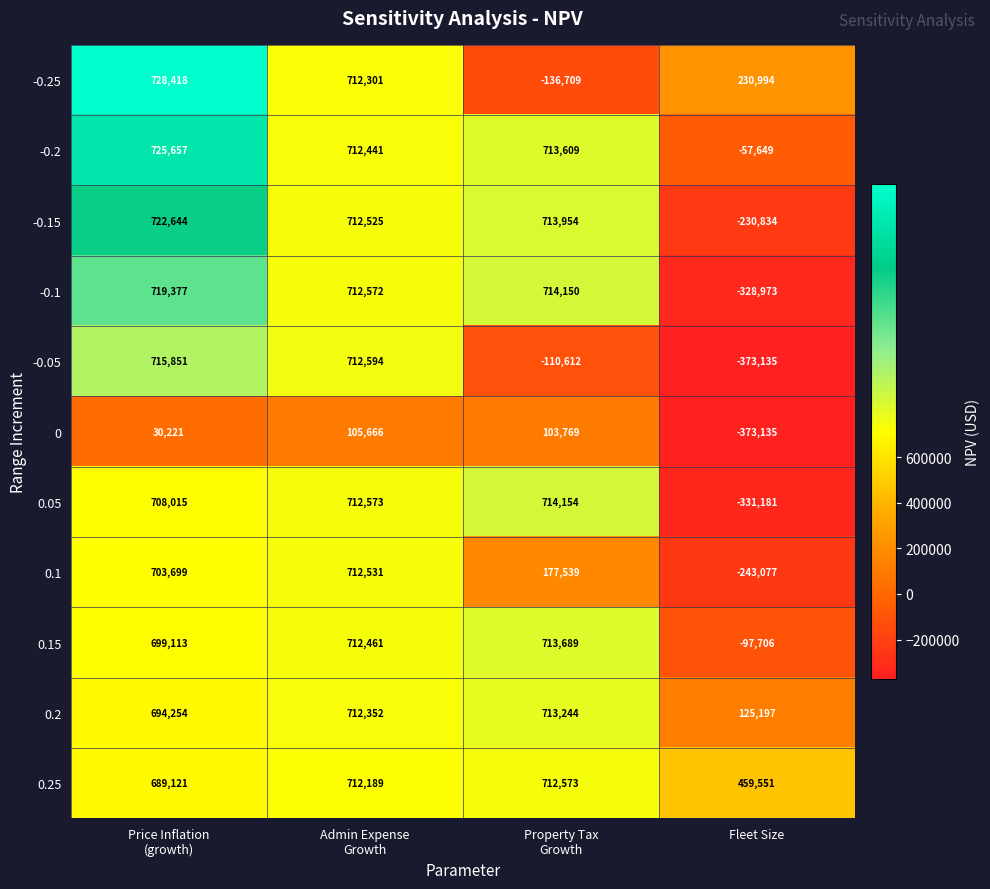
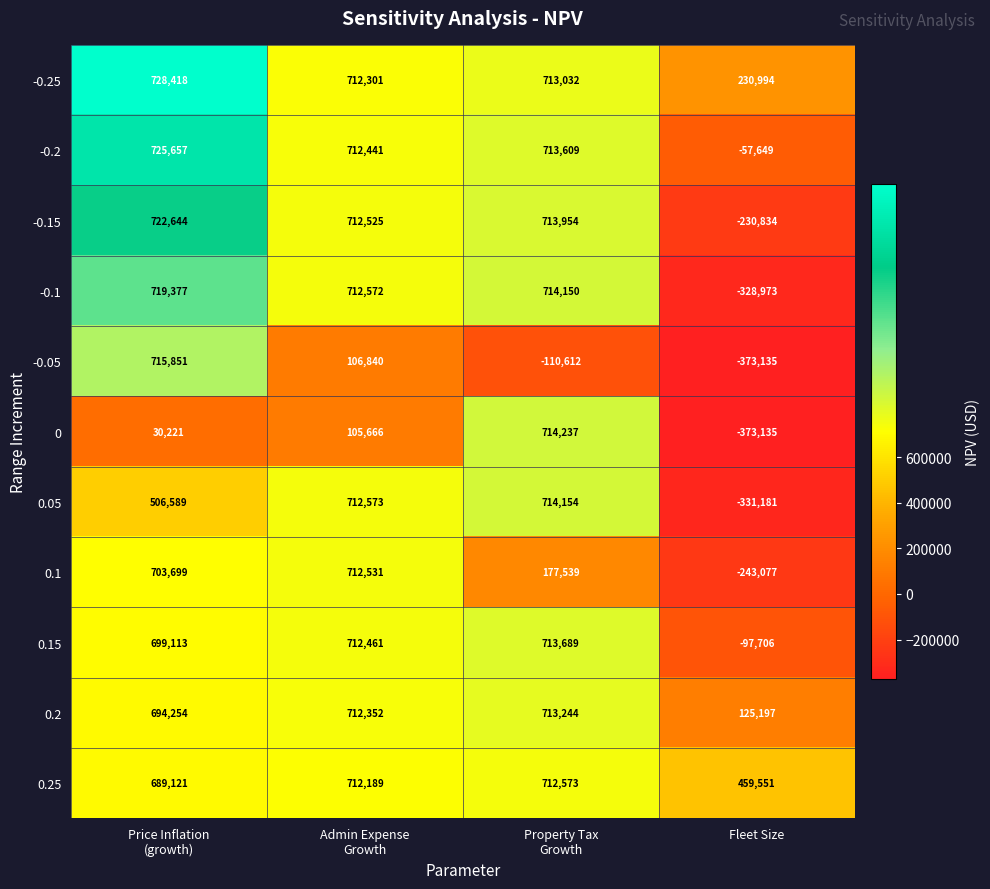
-0.25, Property Tax Growth: -136,709 -> 713,032
-0.05, Admin Expense Growth: 712,594 -> 106,840
0, Property Tax Growth: 103,769 -> 714,237
0.05, Price Inflation (growth): 708,015 -> 506,589
